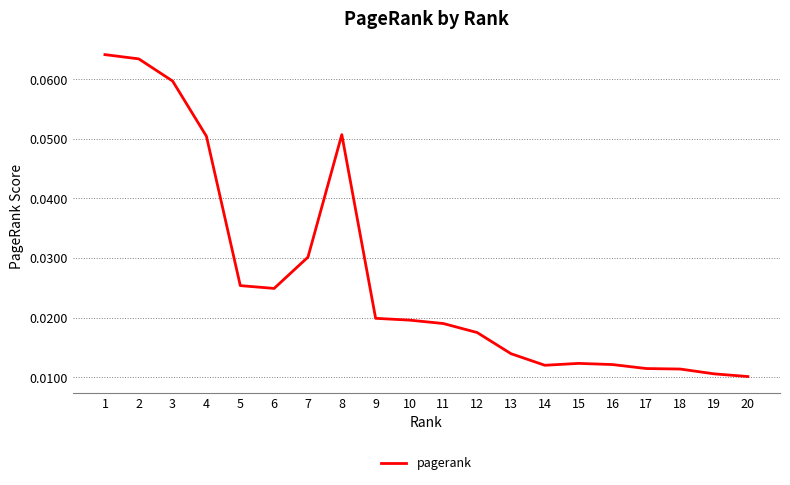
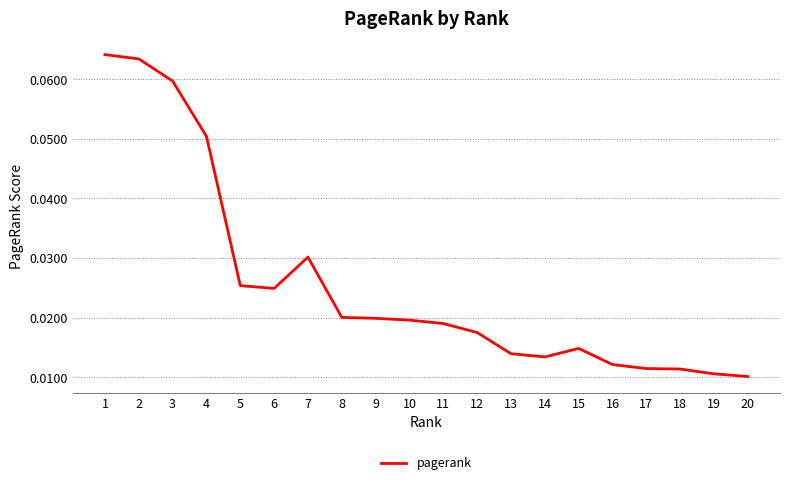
8: 0.051 -> 0.020
14: 0.012 -> 0.013
15: 0.012 -> 0.015
